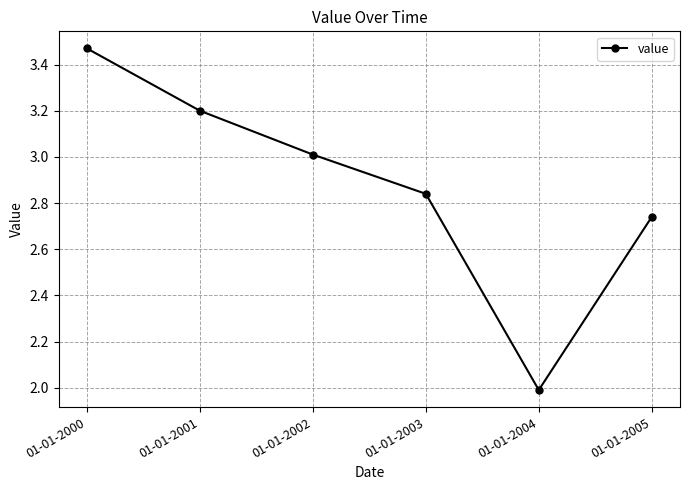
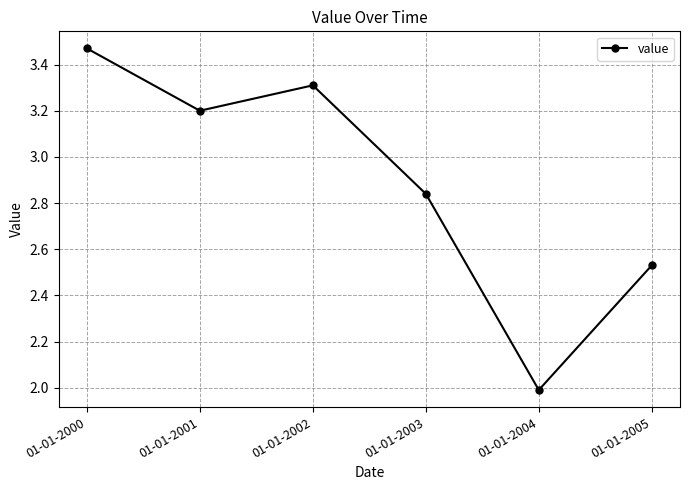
01-01-2002: 3.01 -> 3.31
01-01-2005: 2.74 -> 2.53
